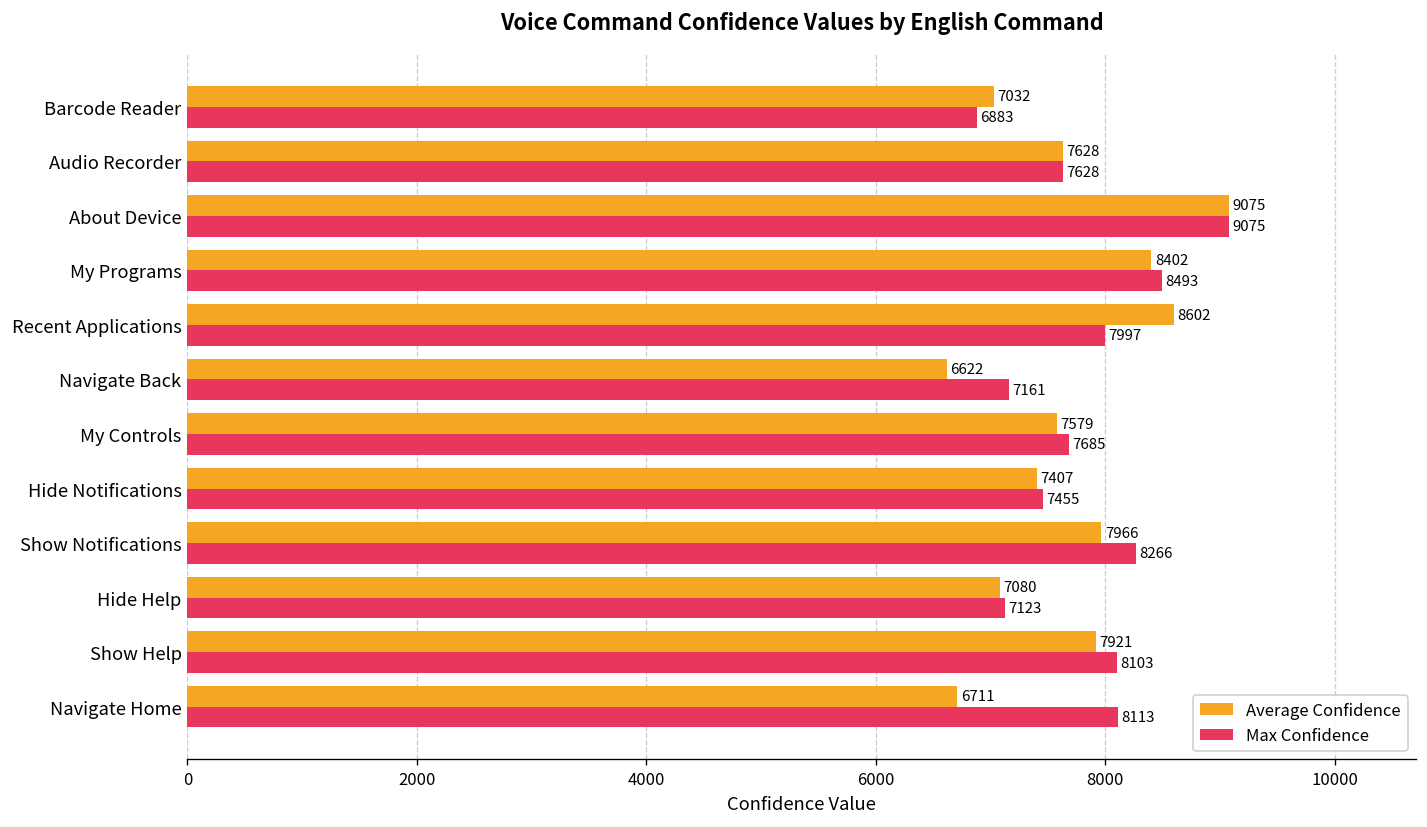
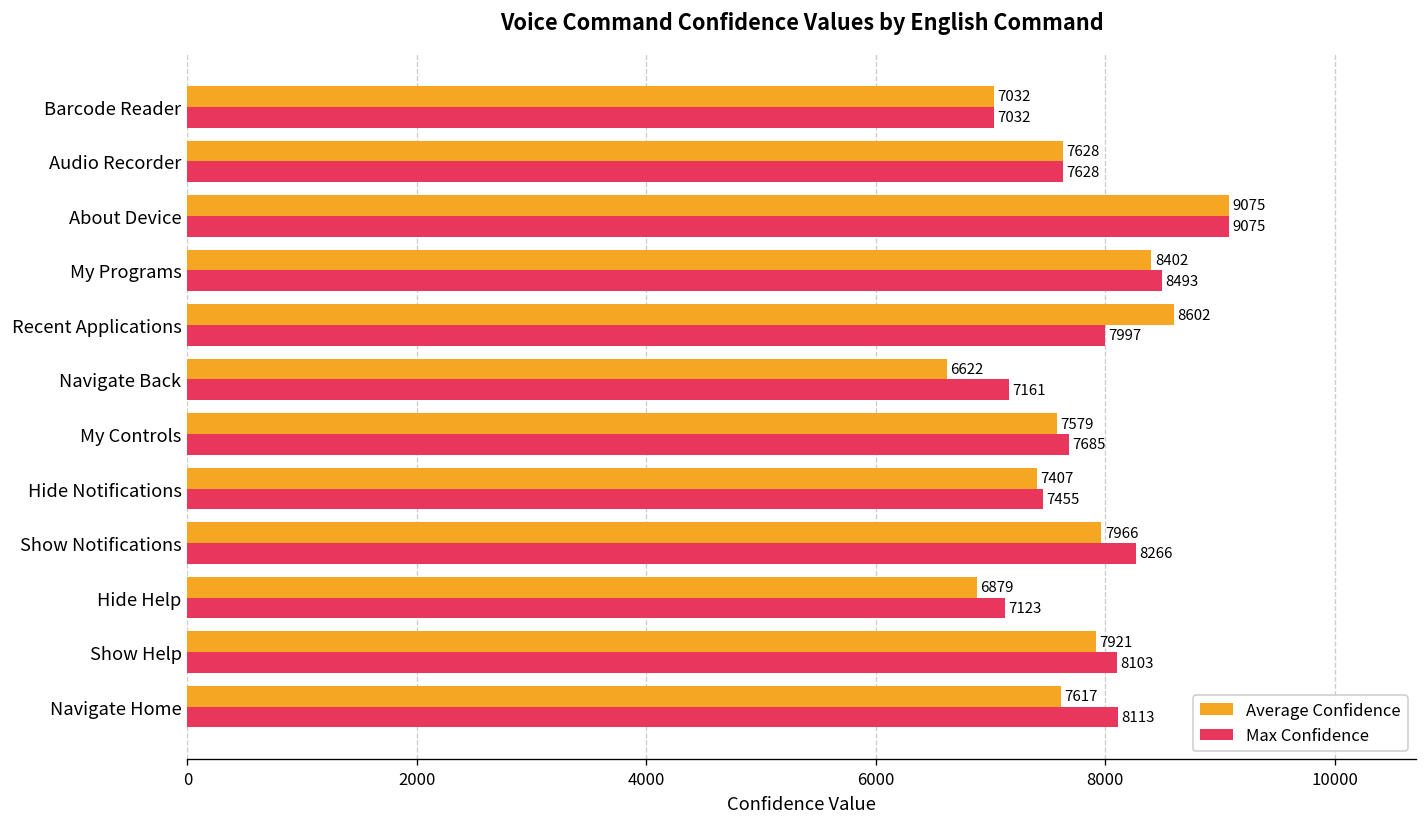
Max Confidence, Barcode Reader: 6883 -> 7032
Average Confidence, Hide Help: 7080 -> 6879
Average Confidence, Navigate Home: 6711 -> 7617
